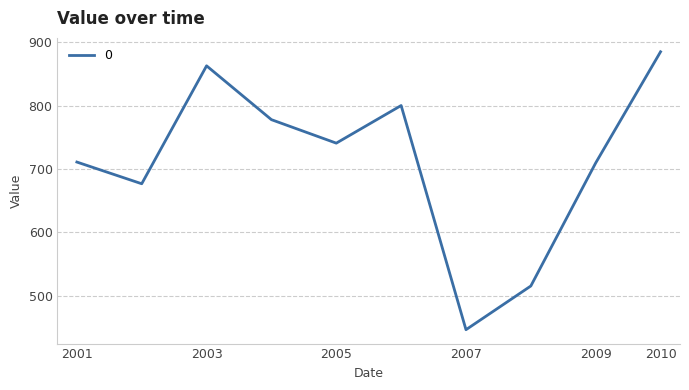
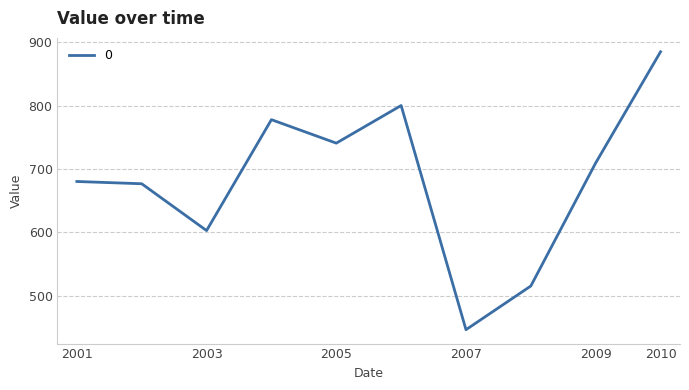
2001: 710 -> 680
2003: 860 -> 600
